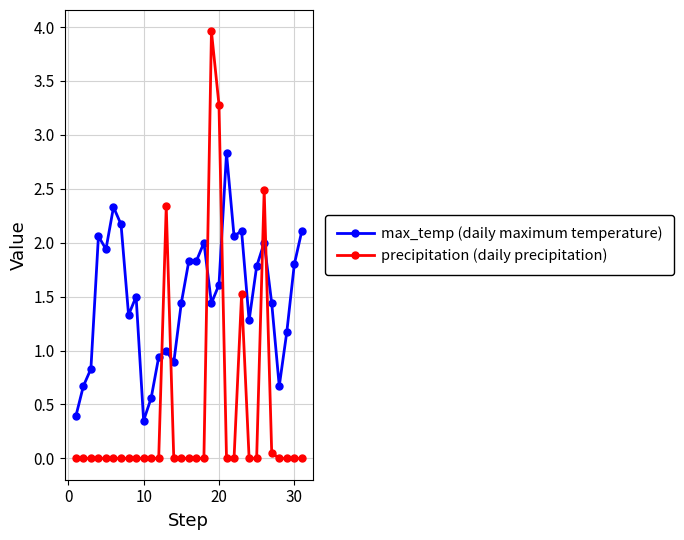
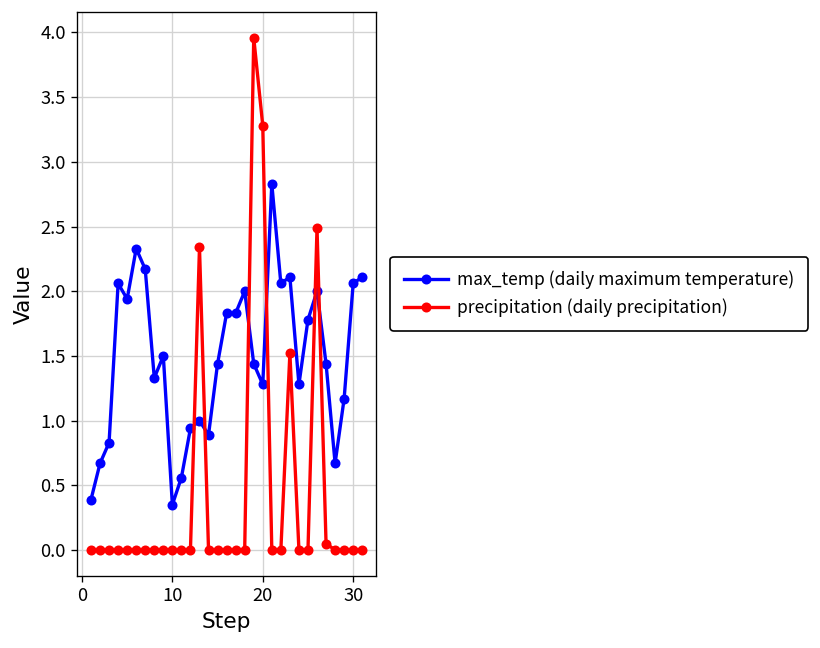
max_temp (daily maximum temperature), 20: 1.61 -> 1.28
max_temp (daily maximum temperature), 30: 1.80 -> 2.06
